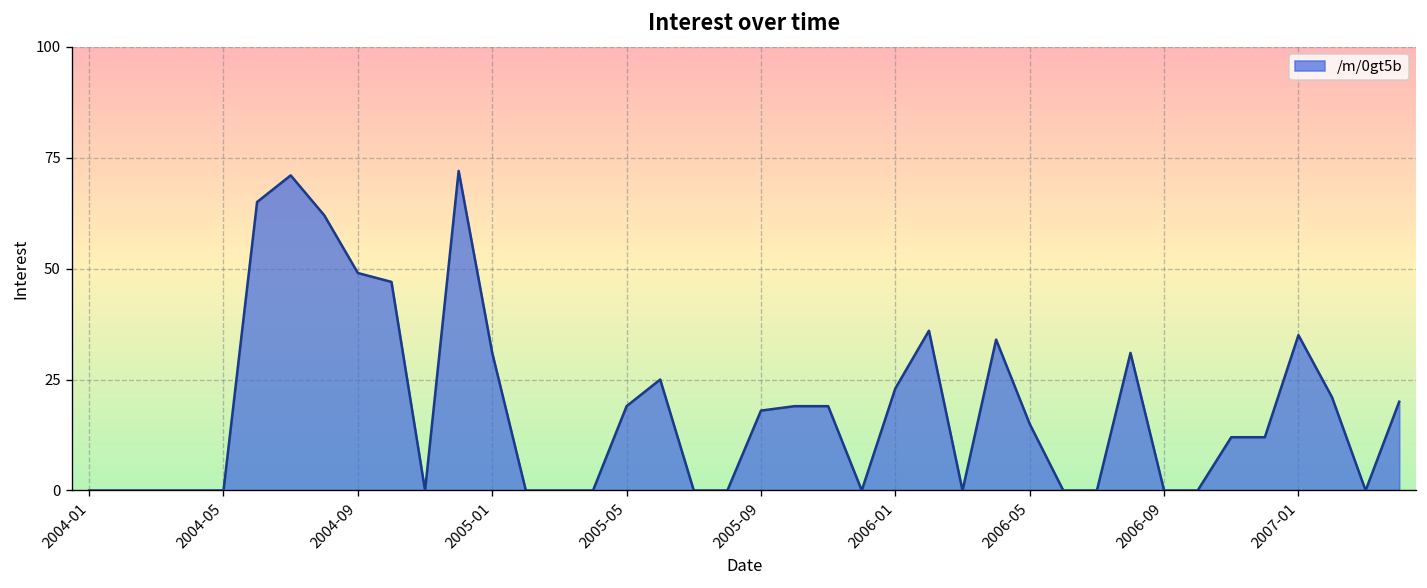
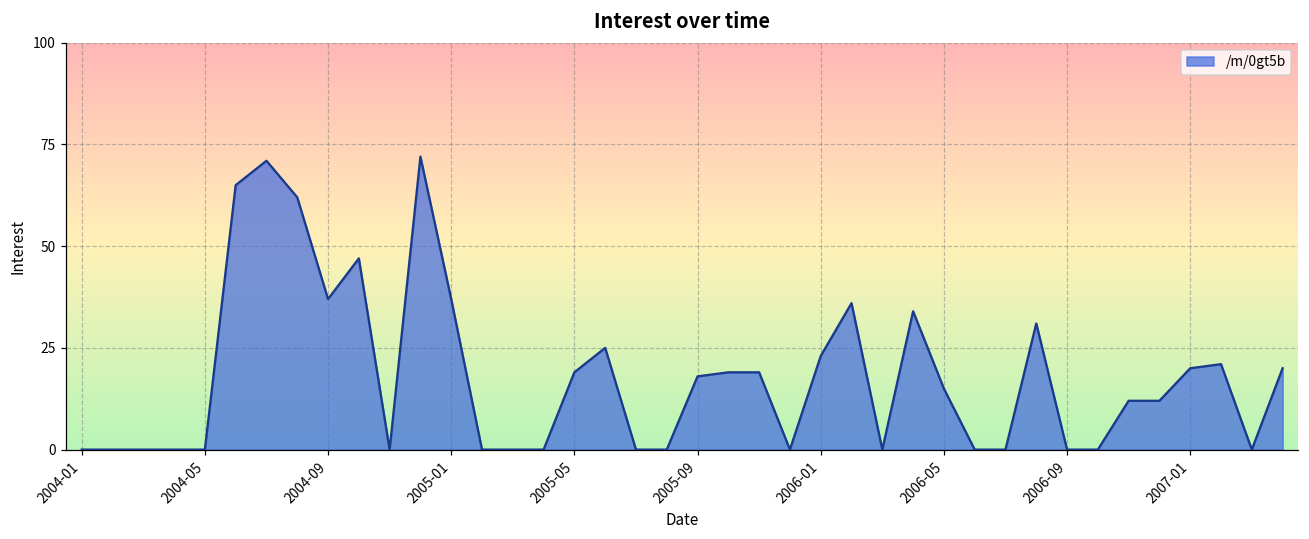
2004-09: 49 -> 37
2005-01: 31 -> 37
2007-01: 35 -> 20
